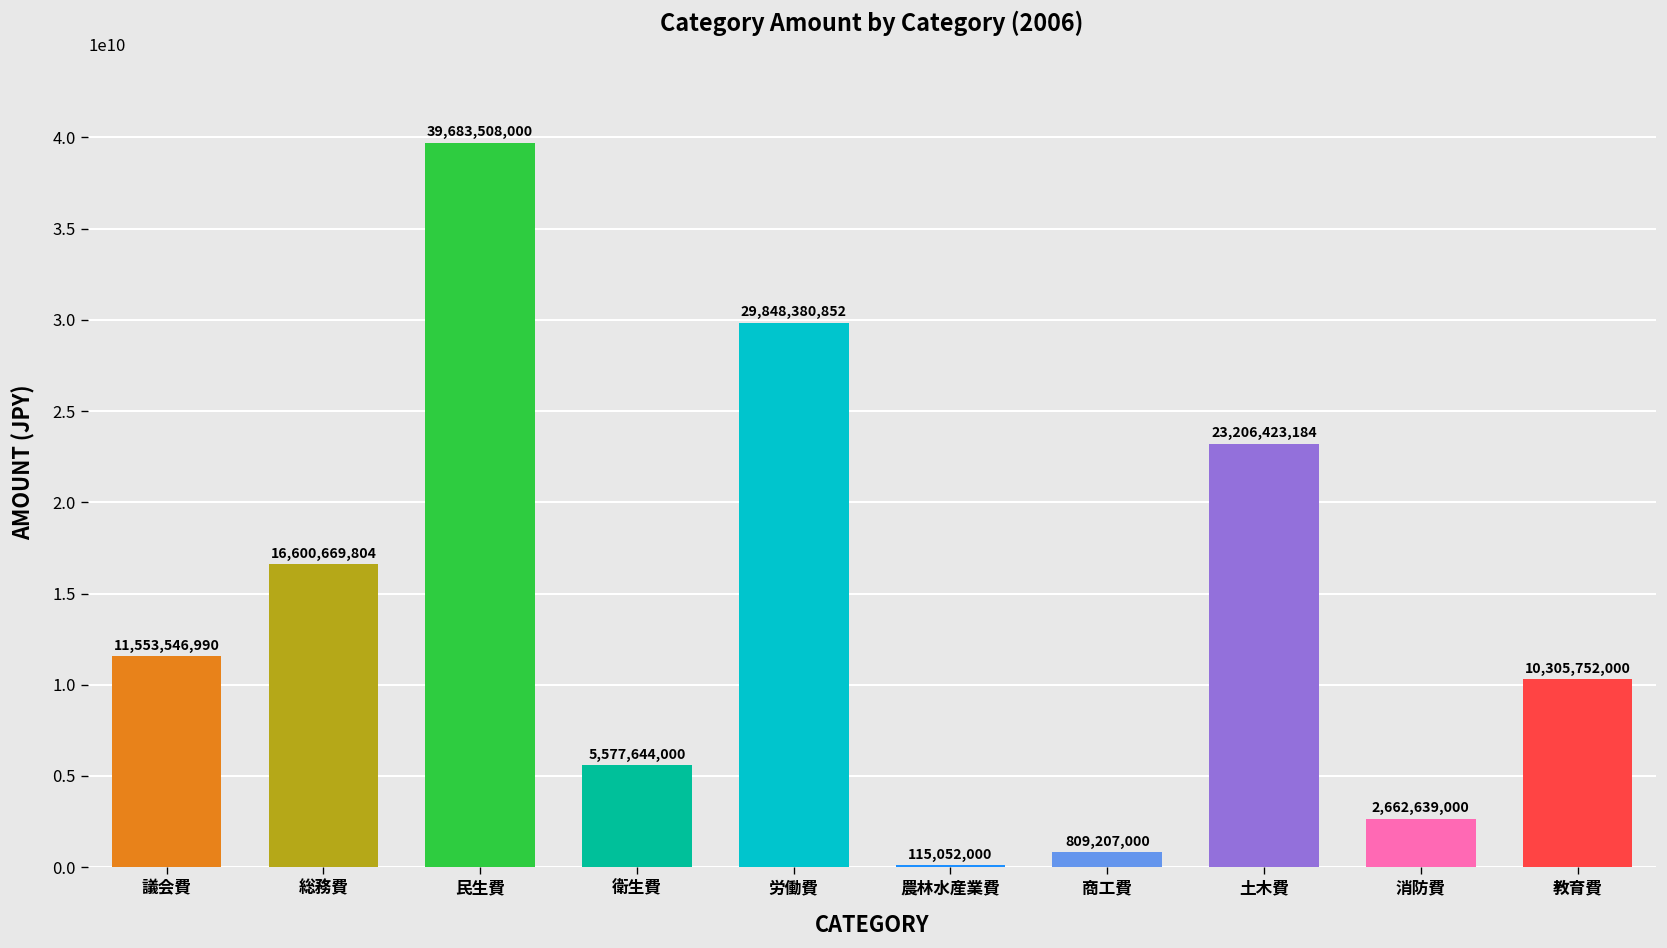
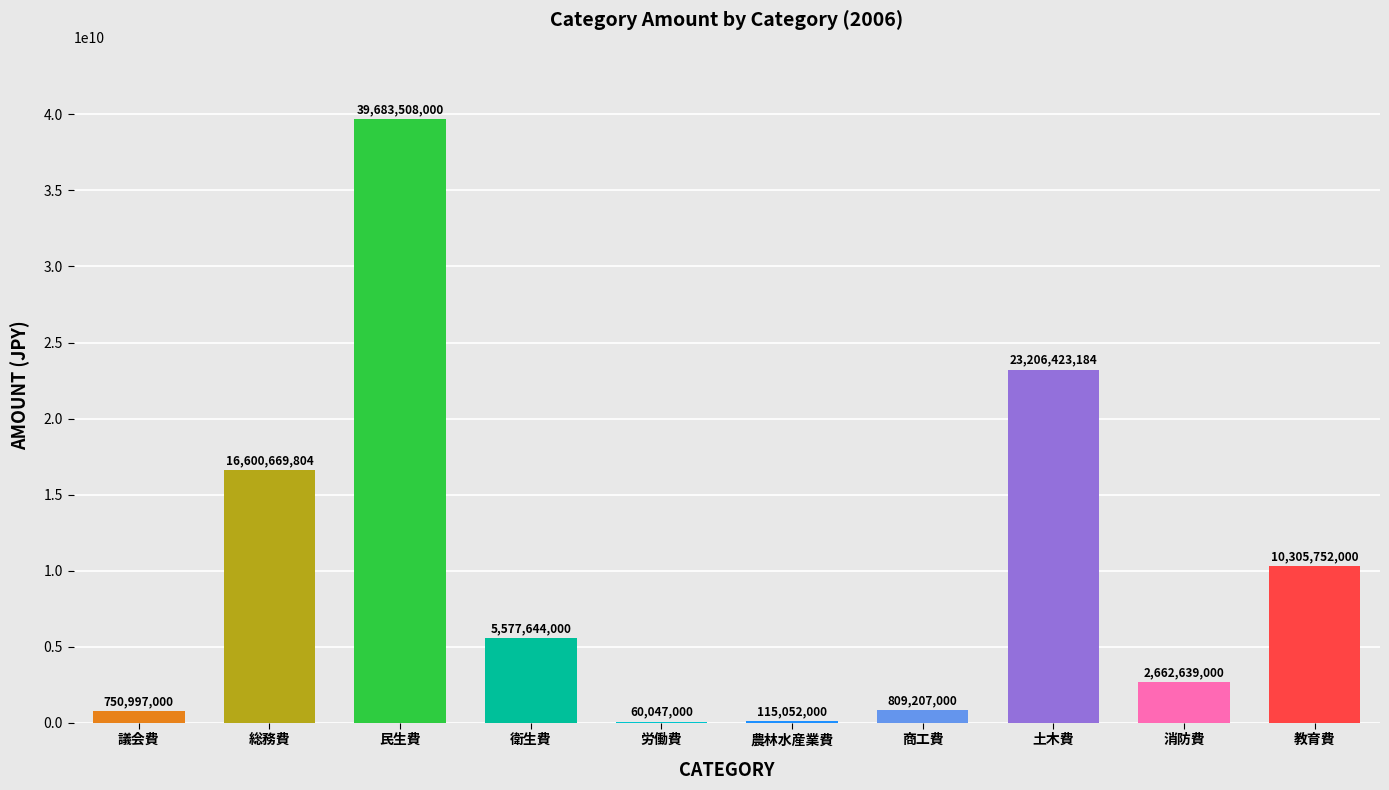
議会費: 11,553,546,990 -> 750,997,000
労働費: 29,848,380,852 -> 60,047,000
